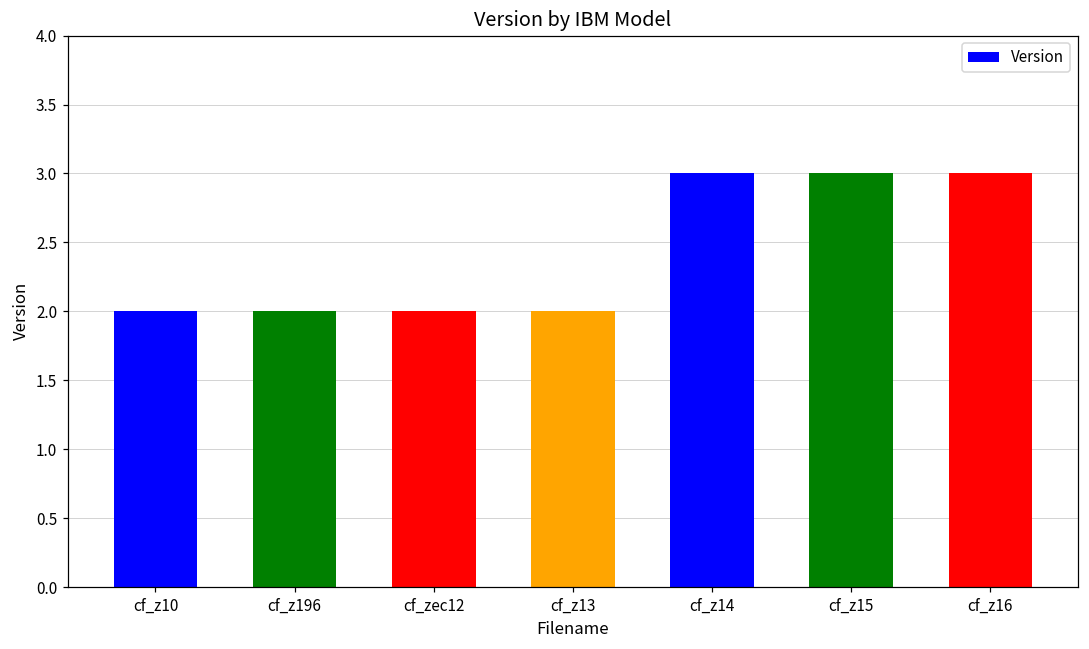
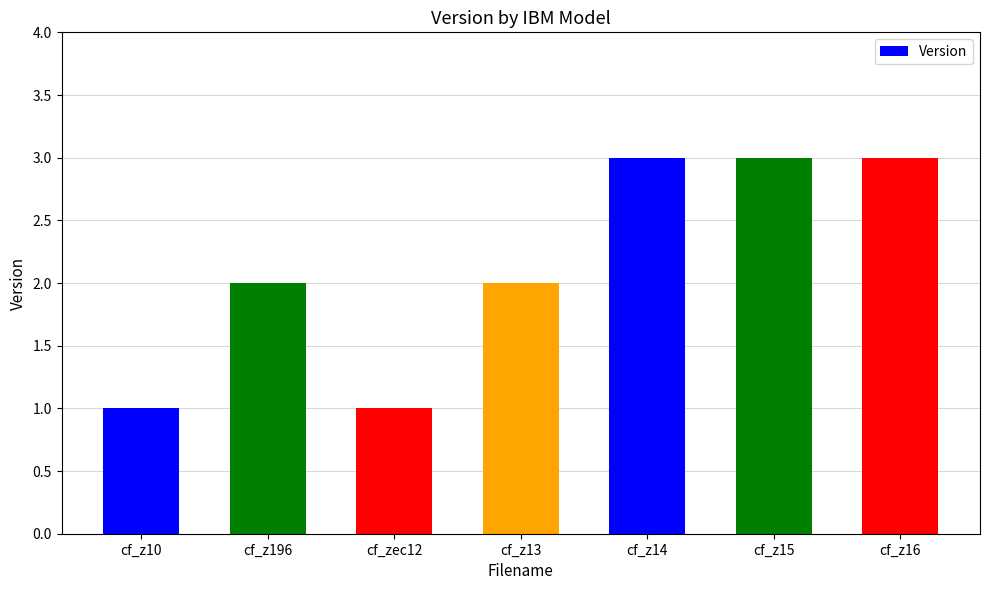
cf_z10: 2 -> 1
cf_zec12: 2 -> 1
